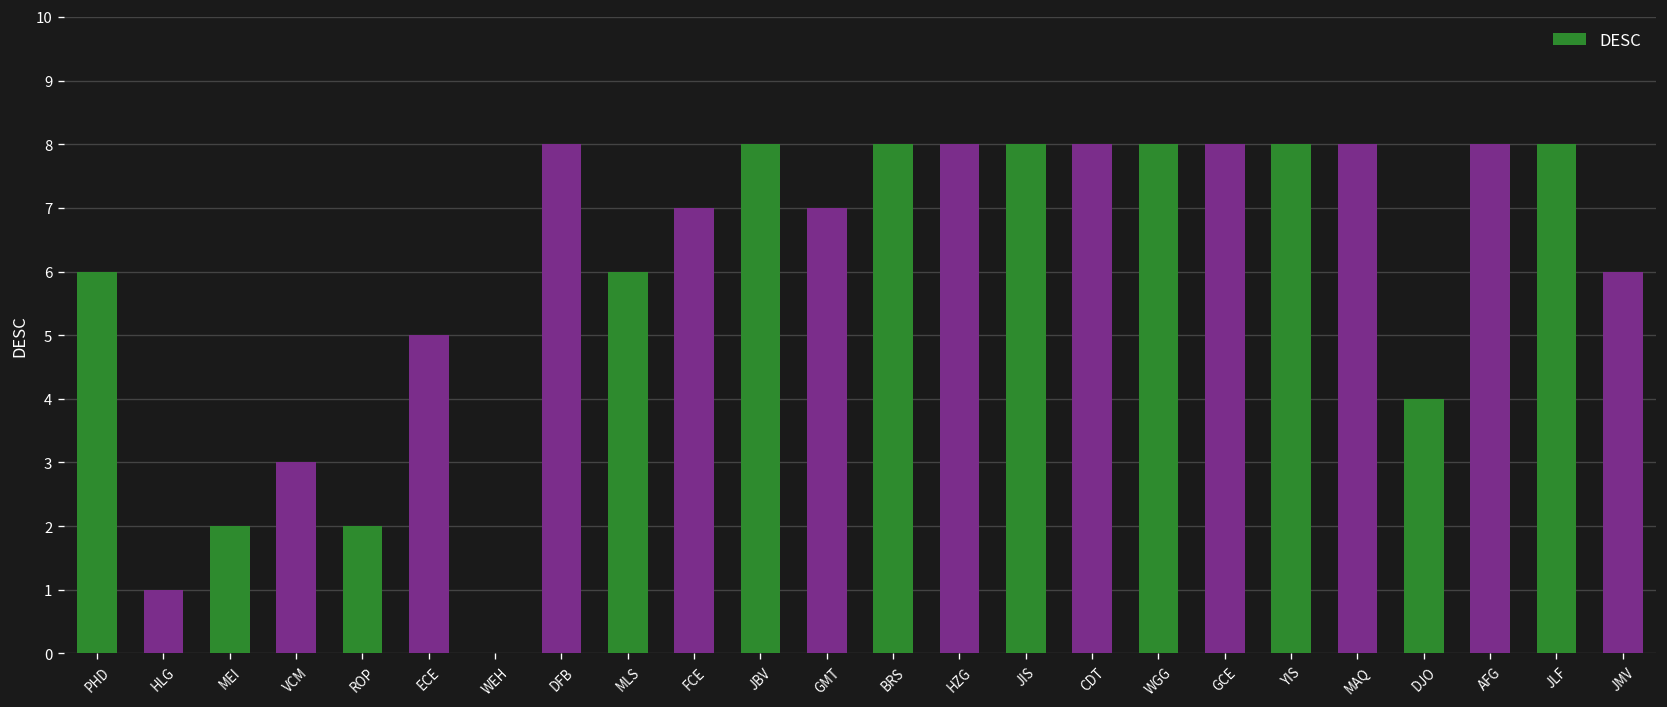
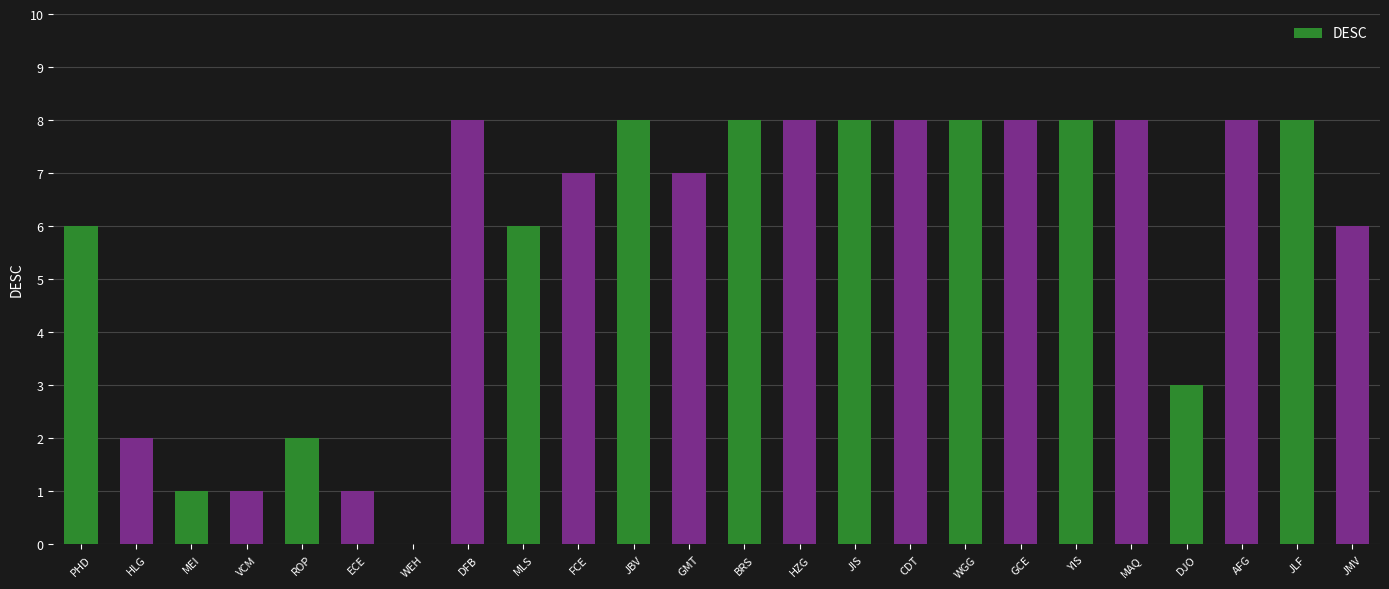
HLG: 1 -> 2
MEI: 2 -> 1
VCM: 3 -> 1
ECE: 5 -> 1
DJO: 4 -> 3
